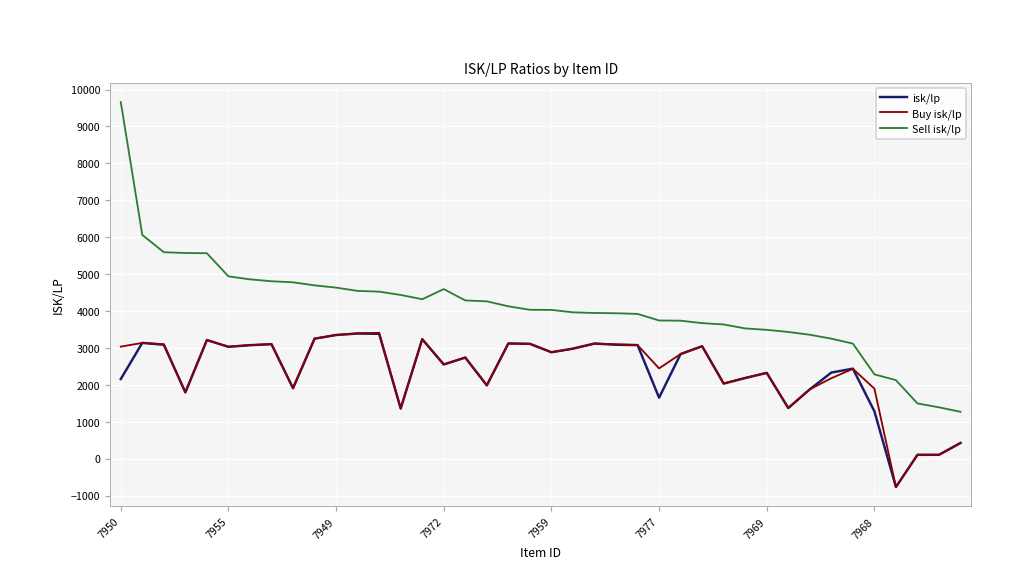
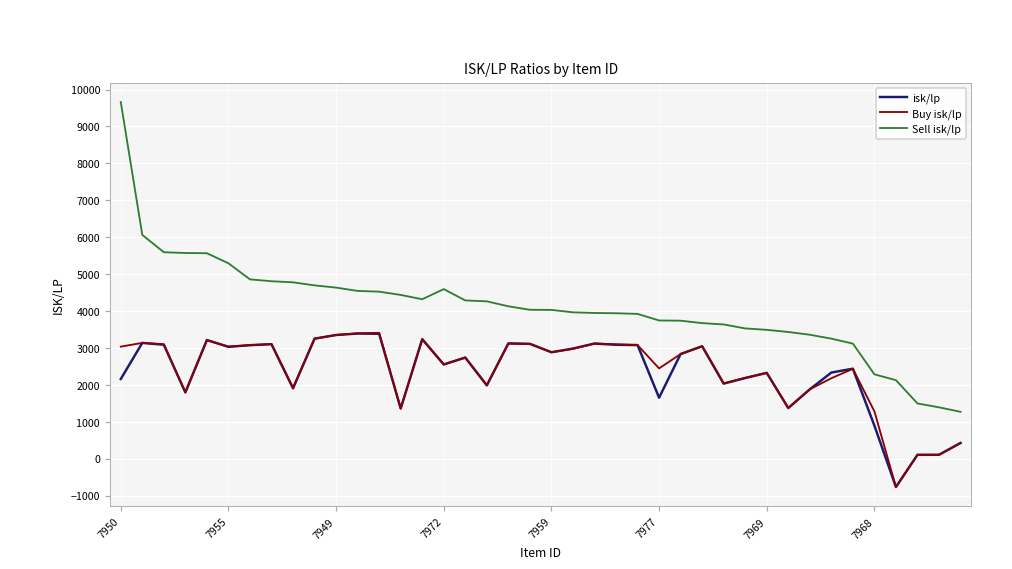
Sell isk/lp, 7955: 4900 -> 5300
isk/lp, 7968: 1300 -> 900
Buy isk/lp, 7968: 1900 -> 1300
